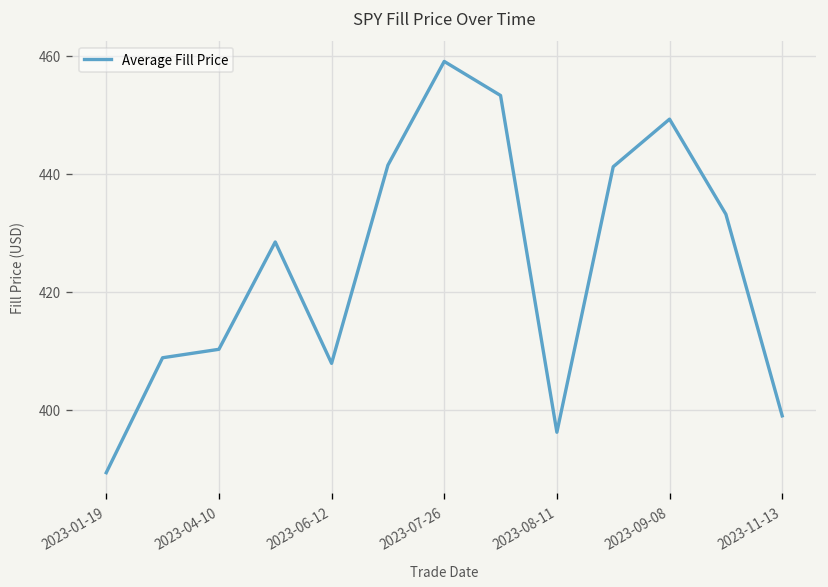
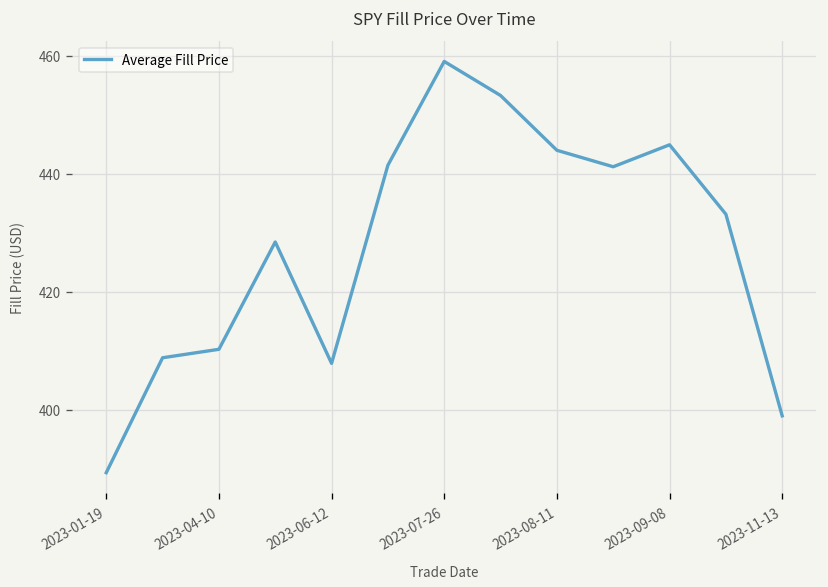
2023-08-11: 396 -> 444
2023-09-08: 449 -> 445
